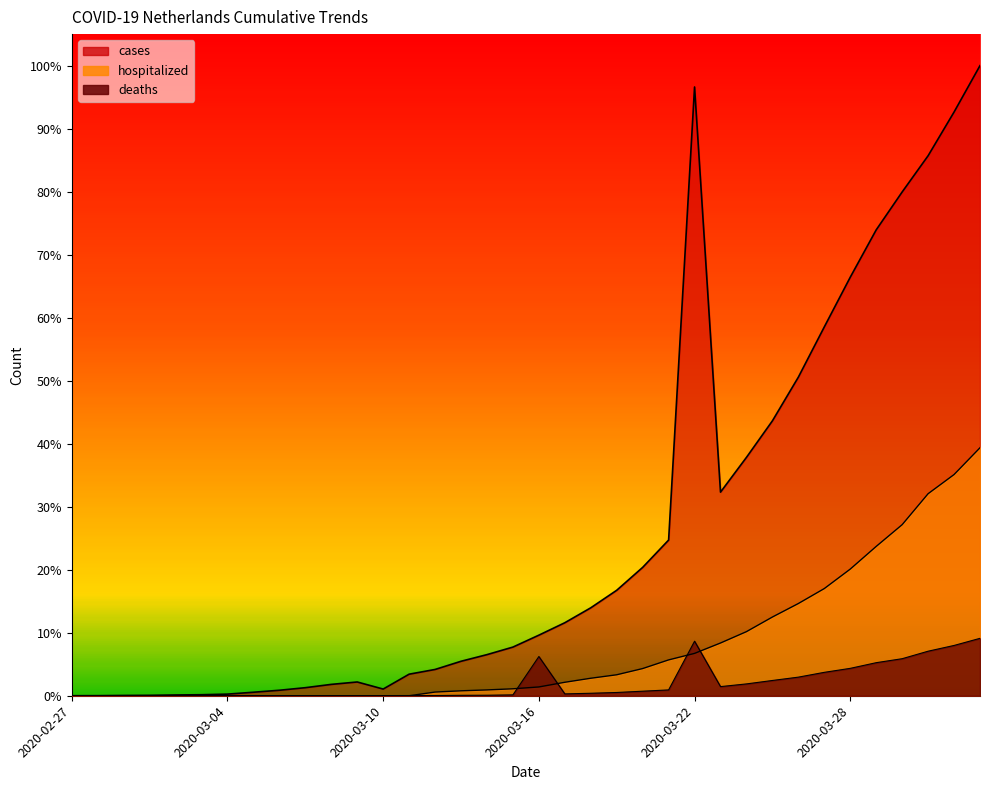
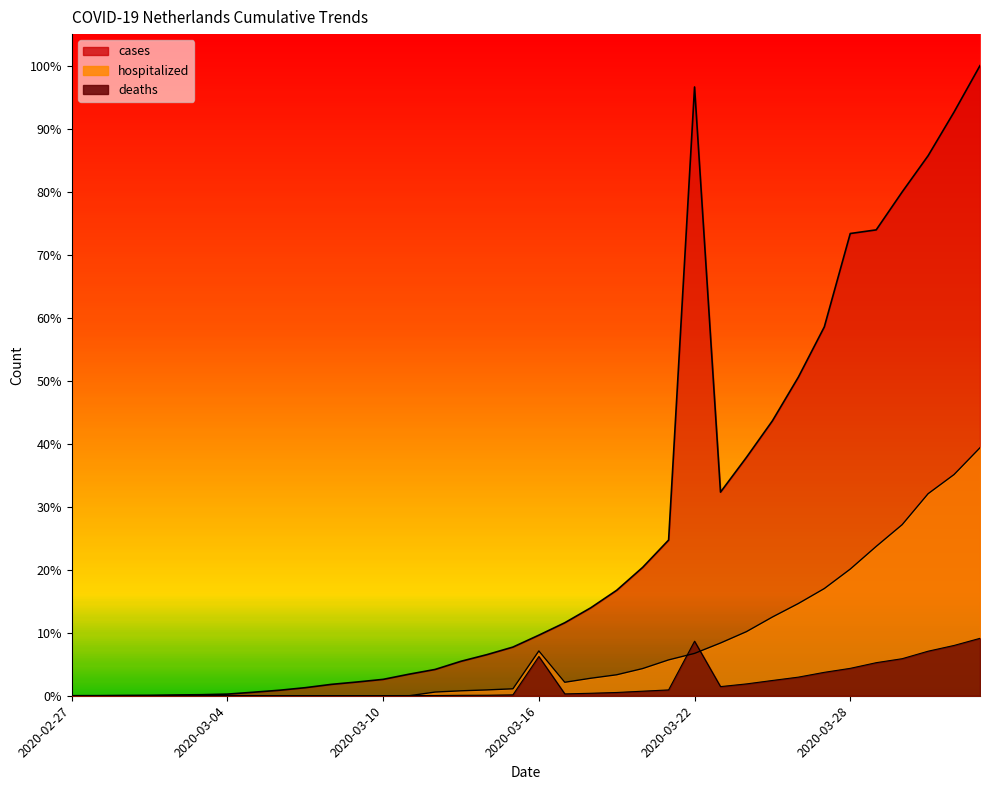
cases, 2020-03-10: 1% -> 3%
hospitalized, 2020-03-16: 1% -> 7%
cases, 2020-03-28: 66% -> 73%
